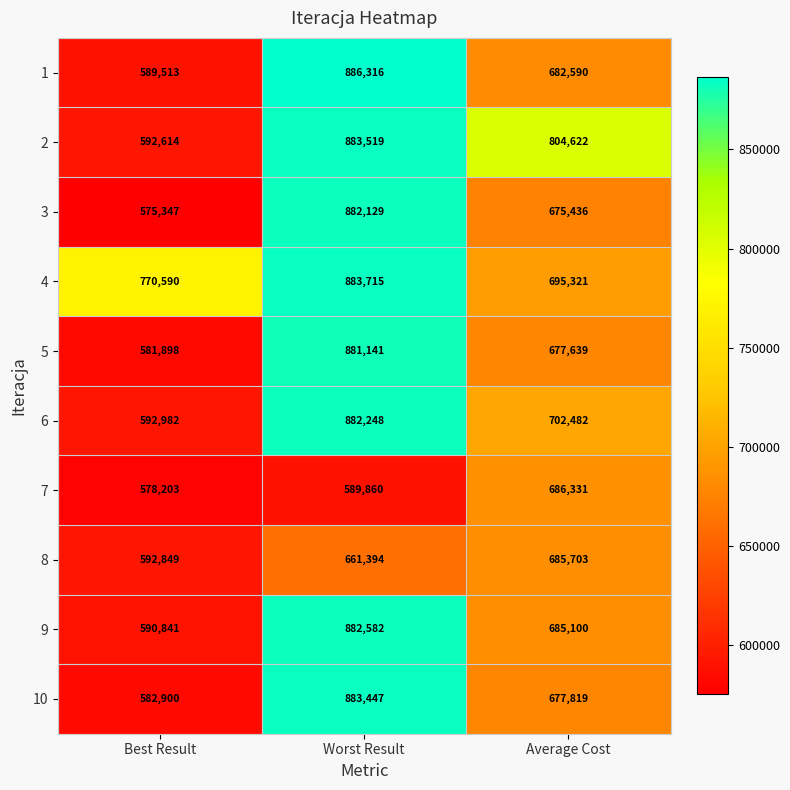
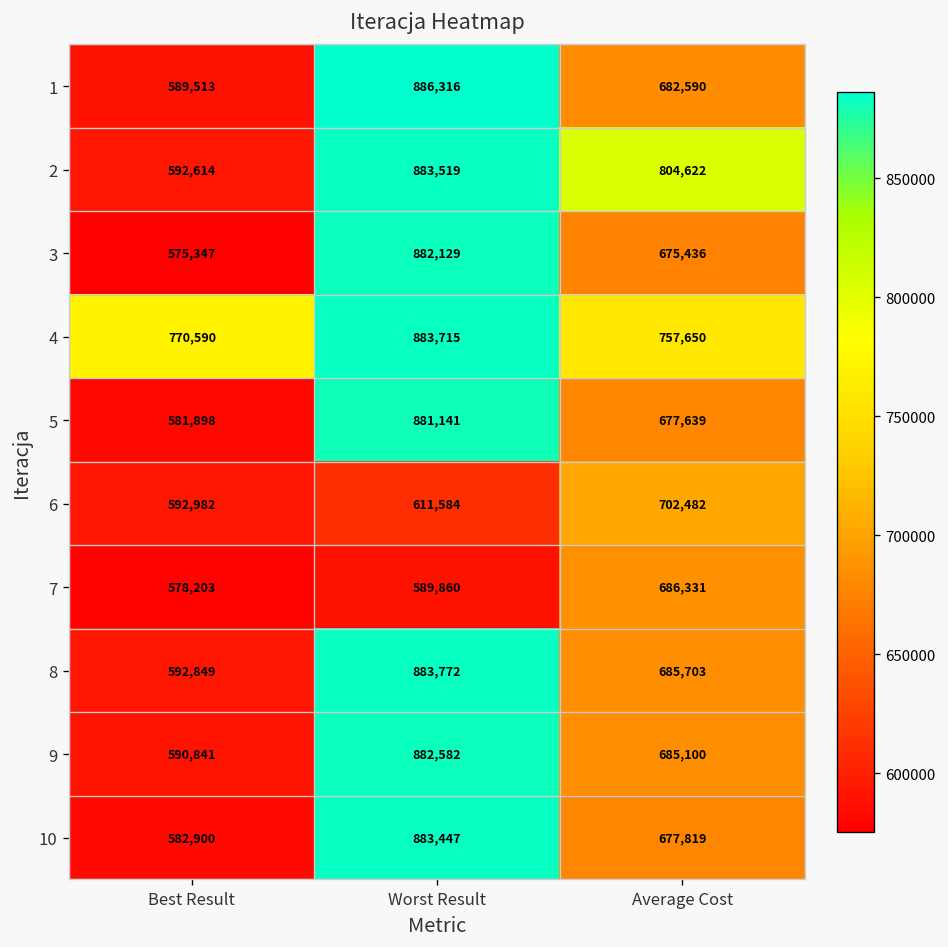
4, Average Cost: 695,321 -> 757,650
6, Worst Result: 882,248 -> 611,584
8, Worst Result: 661,394 -> 883,772
